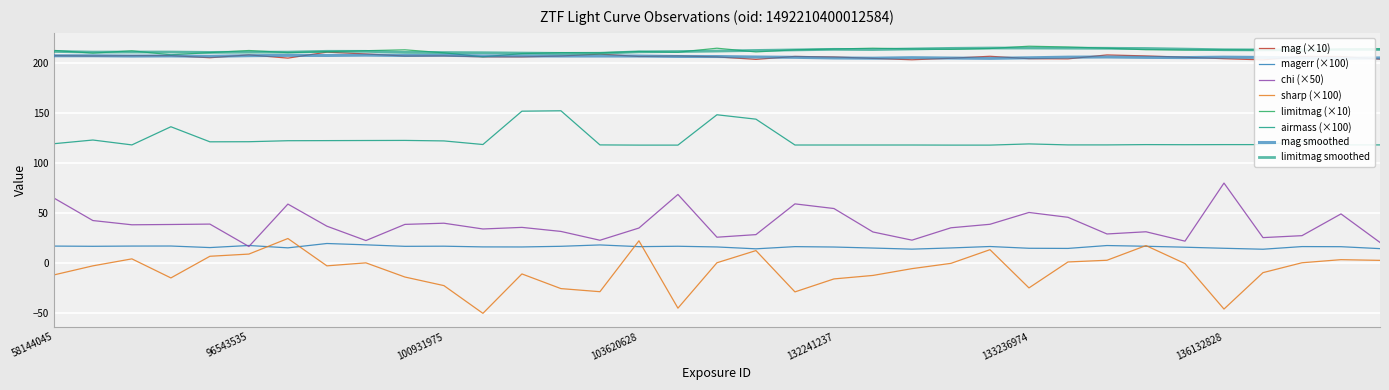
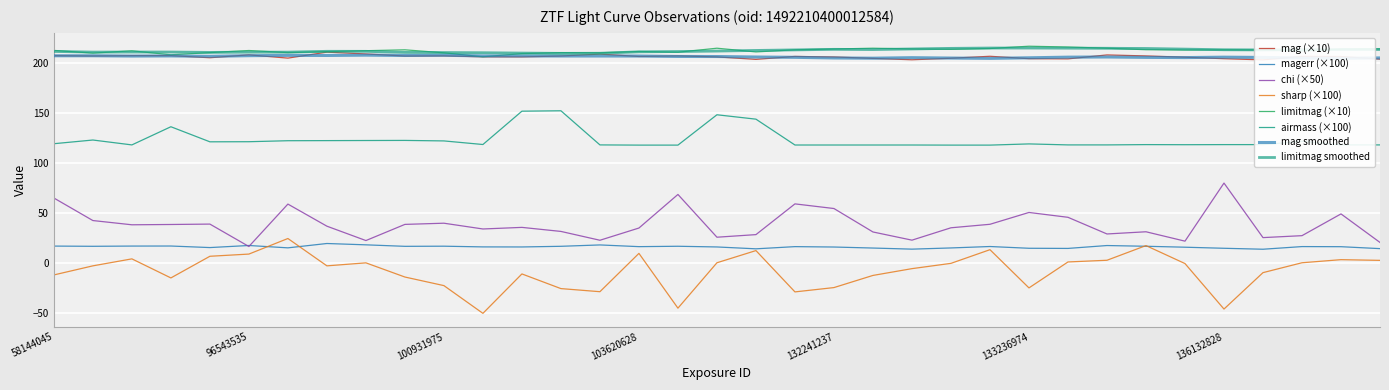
sharp (×100), 103620628: 20 -> 10
sharp (×100), 132241237: -16 -> -25
